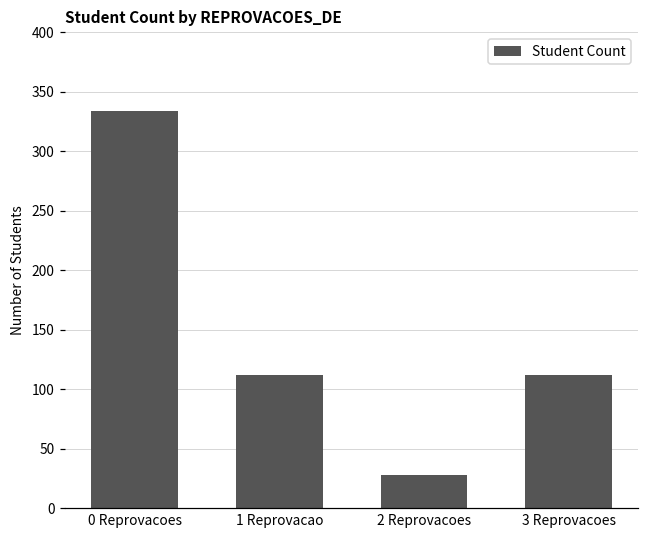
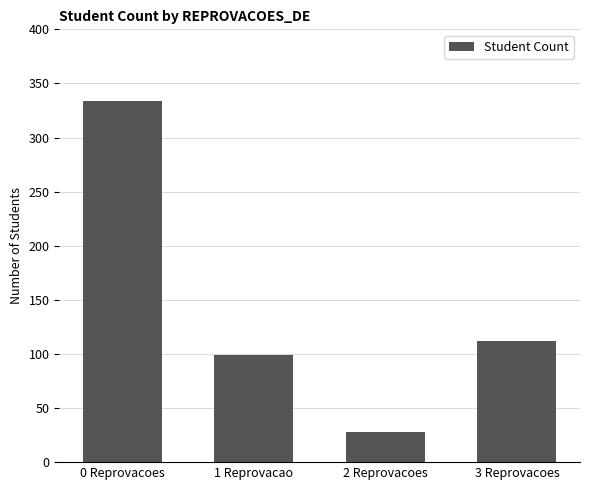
1 Reprovacao: 112 -> 99
